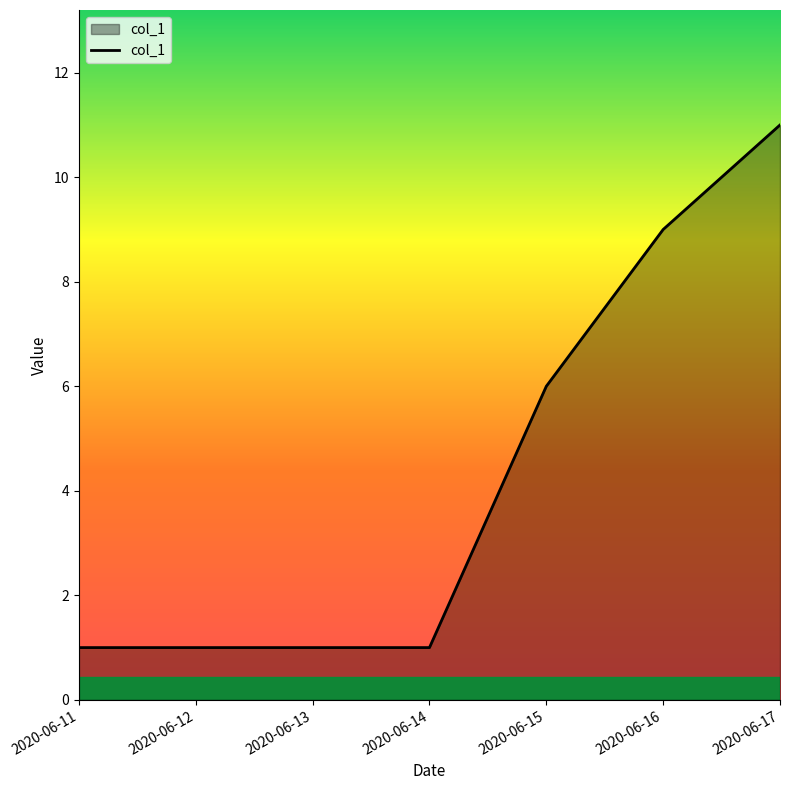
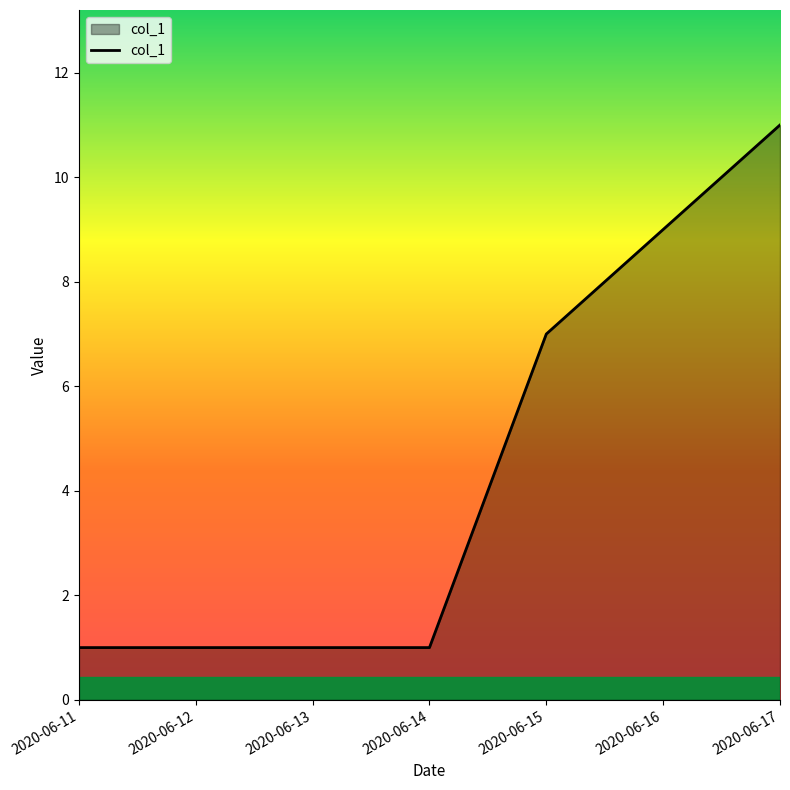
2020-06-15: 6 -> 7
